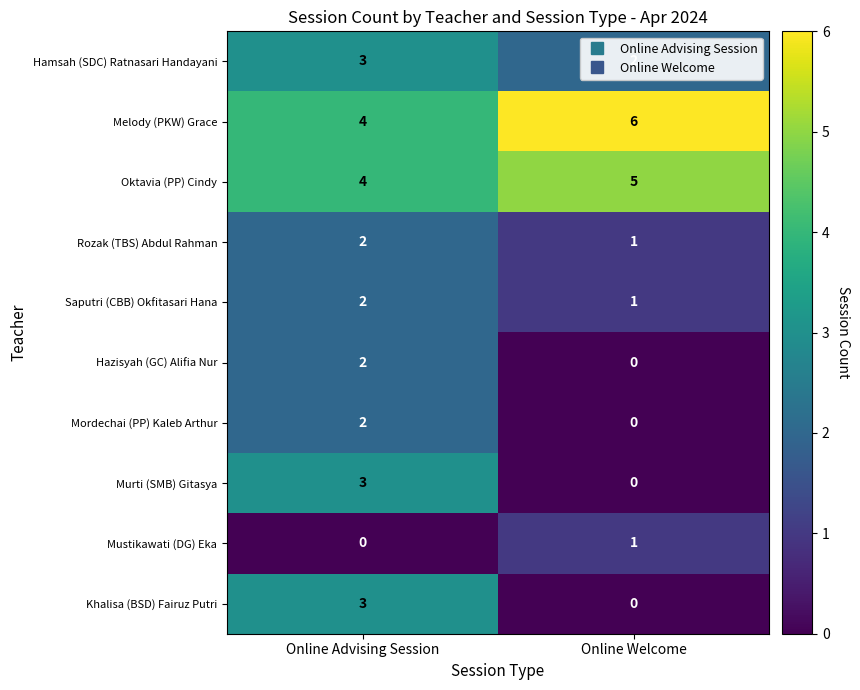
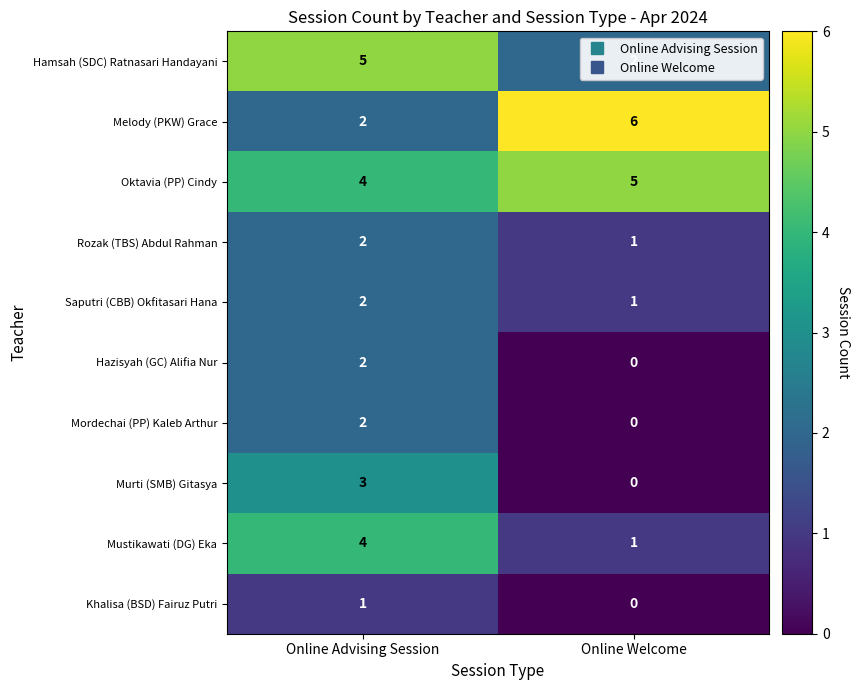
Hamsah (SDC) Ratnasari Handayani, Online Advising Session: 3 -> 5
Melody (PKW) Grace, Online Advising Session: 4 -> 2
Mustikawati (DG) Eka, Online Advising Session: 0 -> 4
Khalisa (BSD) Fairuz Putri, Online Advising Session: 3 -> 1
